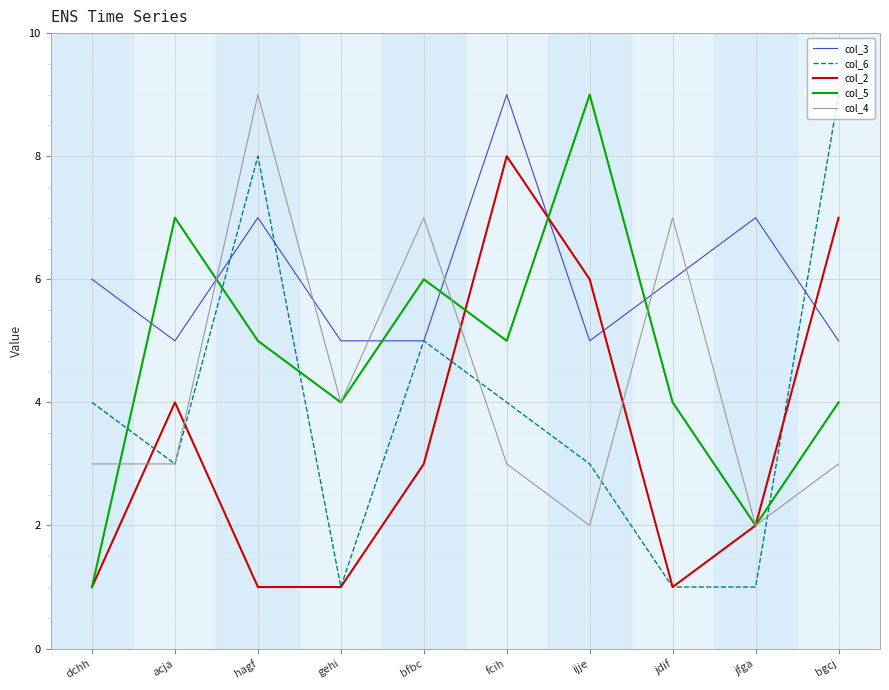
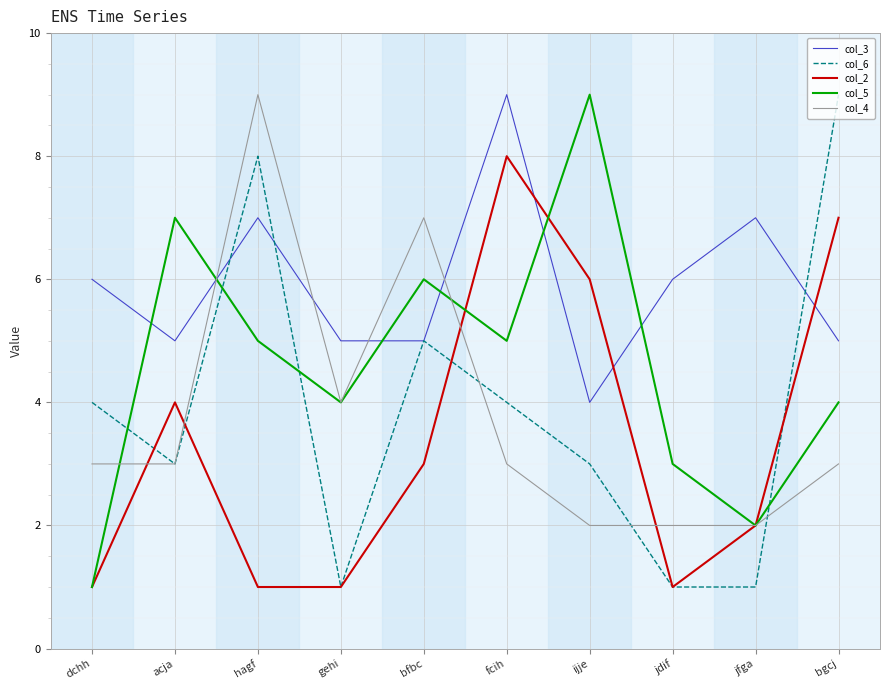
col_3, ijje: 5 -> 4
col_5, jdif: 4 -> 3
col_4, jdif: 7 -> 2
